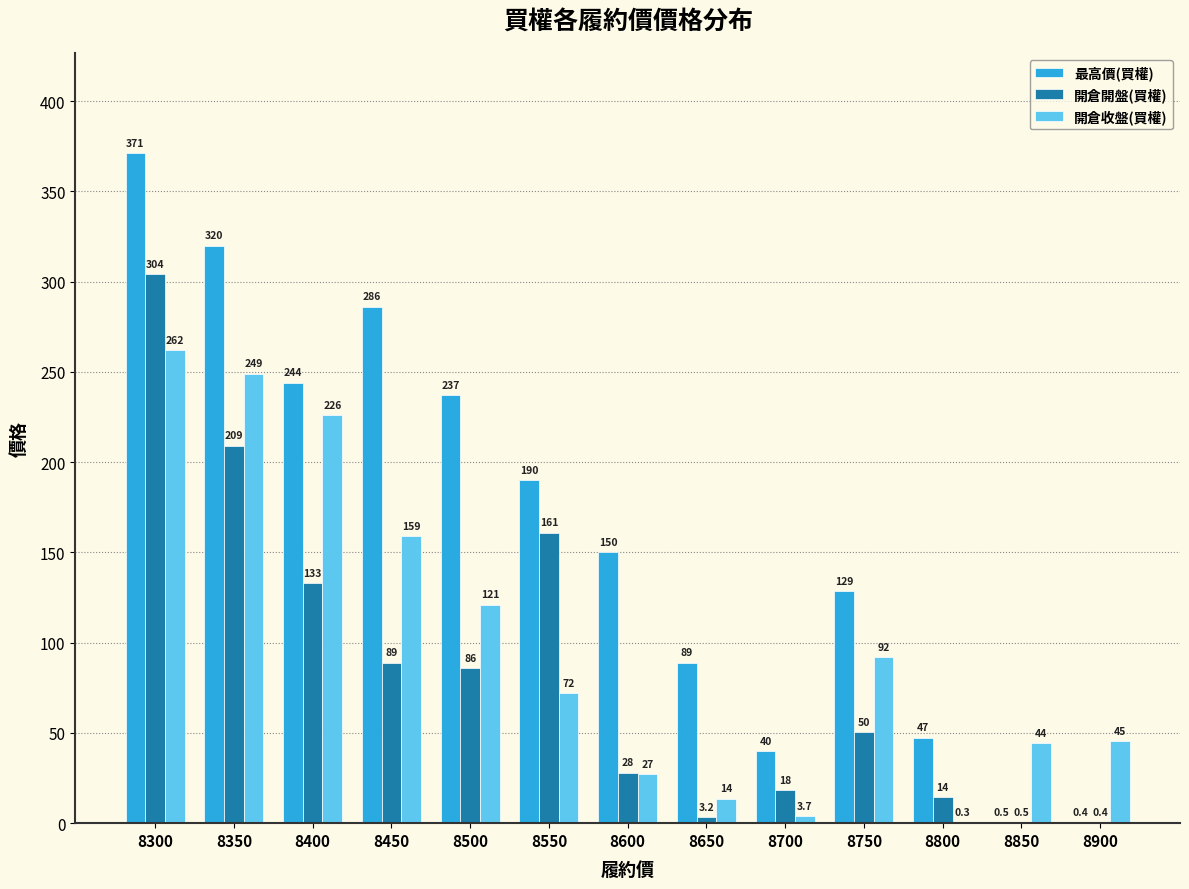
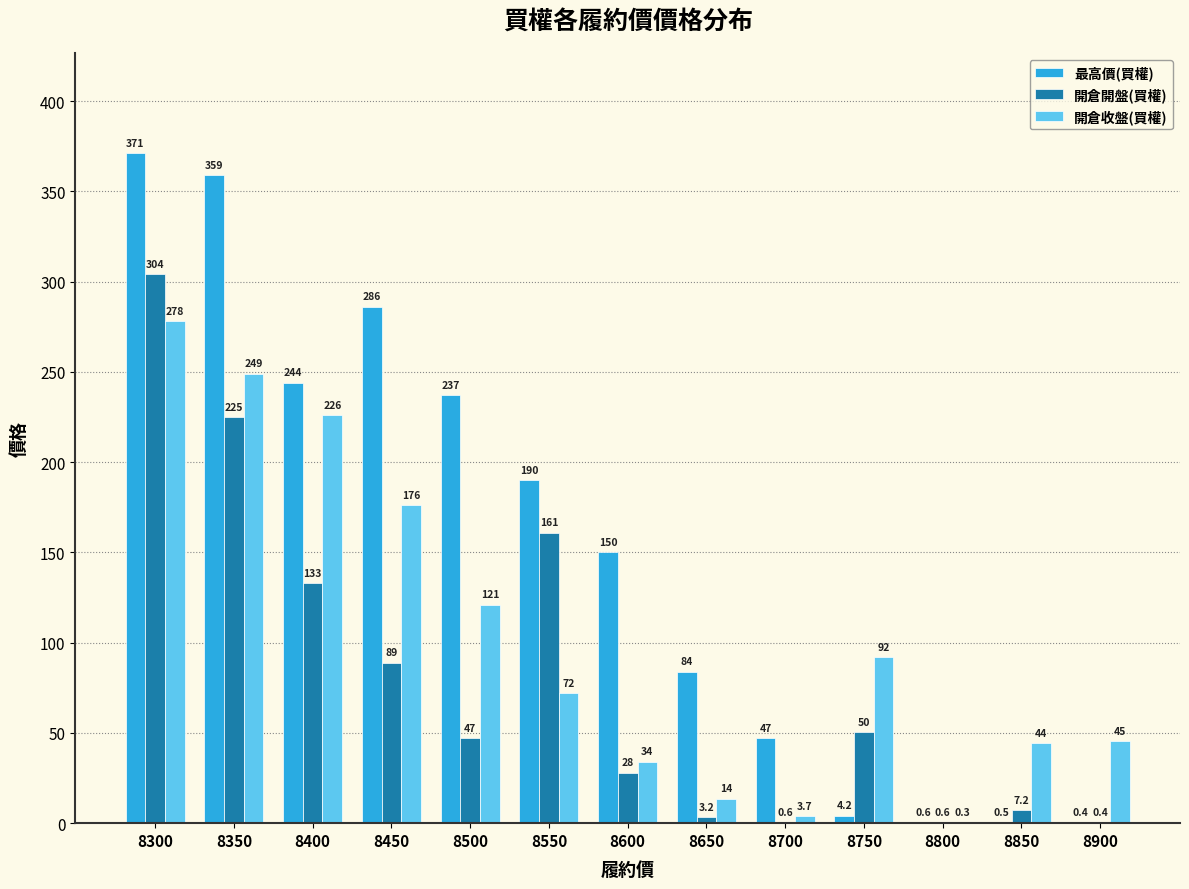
開倉收盤(買權), 8300: 262 -> 278
最高價(買權), 8350: 320 -> 359
開倉開盤(買權), 8350: 209 -> 225
開倉收盤(買權), 8450: 159 -> 176
開倉開盤(買權), 8500: 86 -> 47
開倉收盤(買權), 8600: 27 -> 34
最高價(買權), 8650: 89 -> 84
最高價(買權), 8700: 40 -> 47
開倉開盤(買權), 8700: 18 -> 0.6
最高價(買權), 8750: 129 -> 4.2
最高價(買權), 8800: 47 -> 0.6
開倉開盤(買權), 8800: 14 -> 0.6
開倉開盤(買權), 8850: 0.5 -> 7.2
